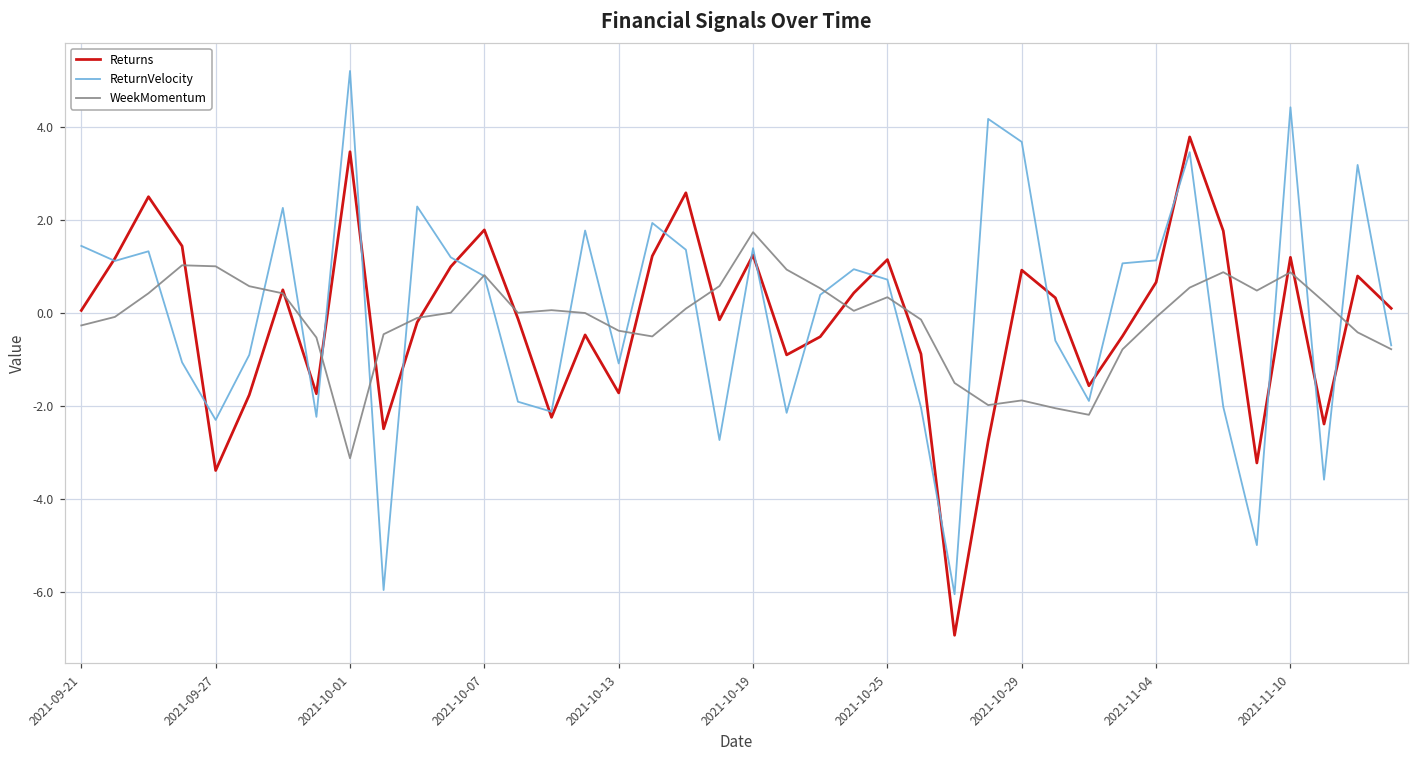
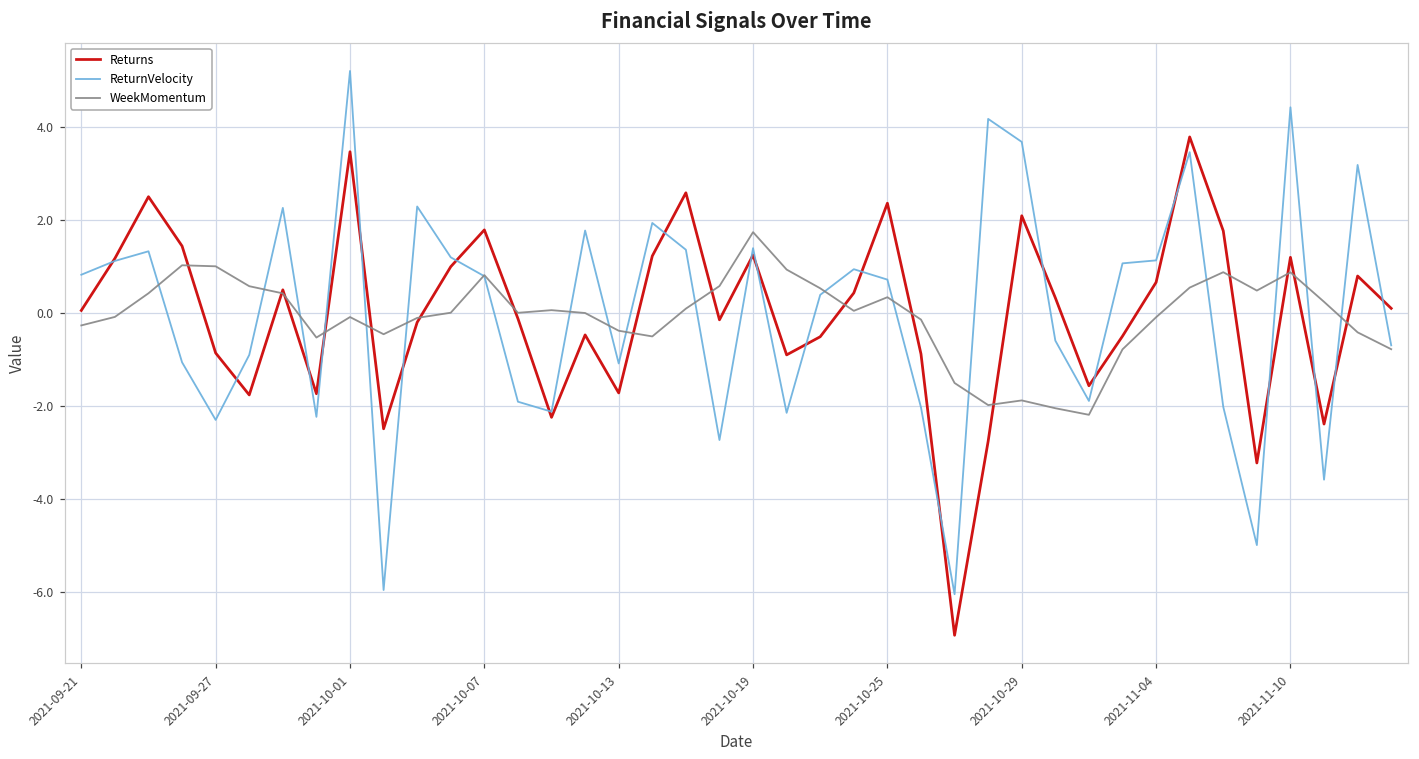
ReturnVelocity, 2021-09-21: 1.4 -> 0.8
Returns, 2021-09-27: -3.4 -> -0.9
WeekMomentum, 2021-10-01: -3.1 -> -0.1
Returns, 2021-10-25: 1.1 -> 2.4
Returns, 2021-10-29: 0.9 -> 2.1
